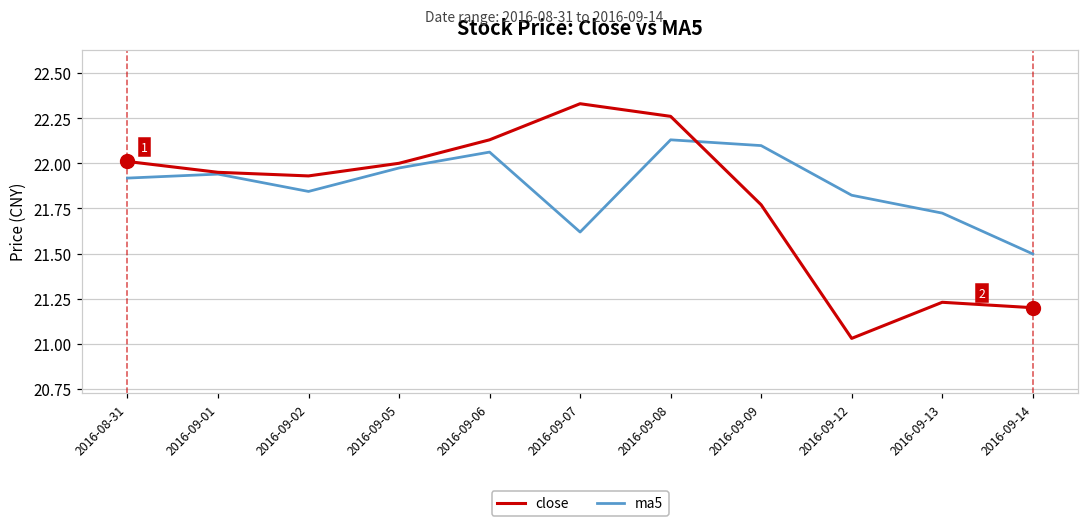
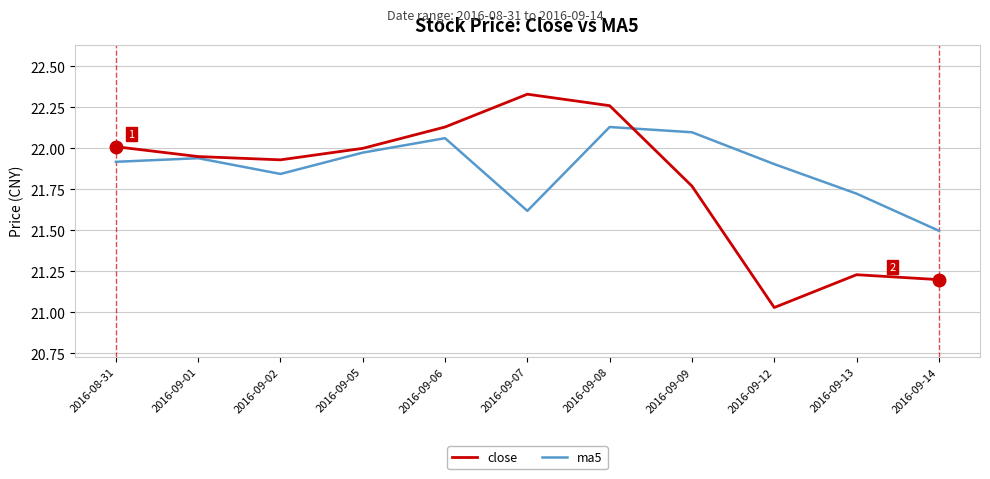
ma5, 2016-09-12: 21.82 -> 21.90
